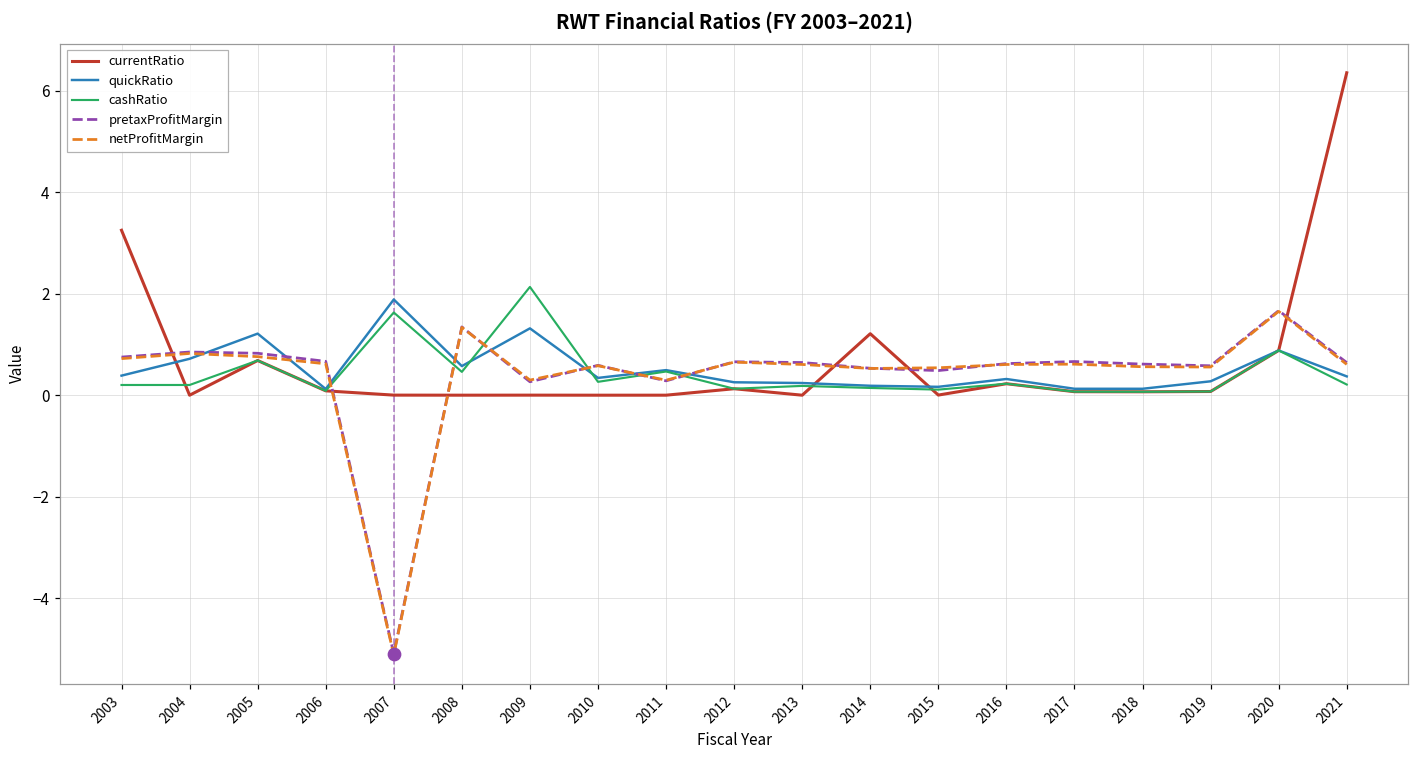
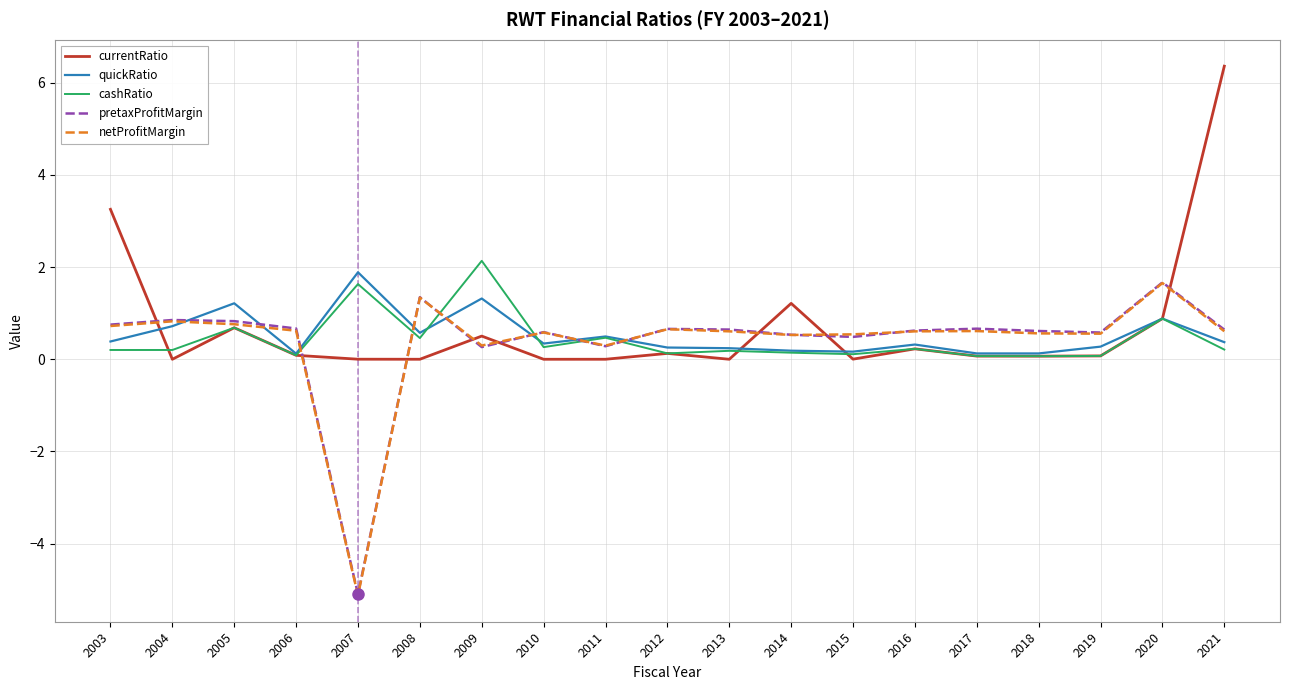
currentRatio, 2009: 0.0 -> 0.5
